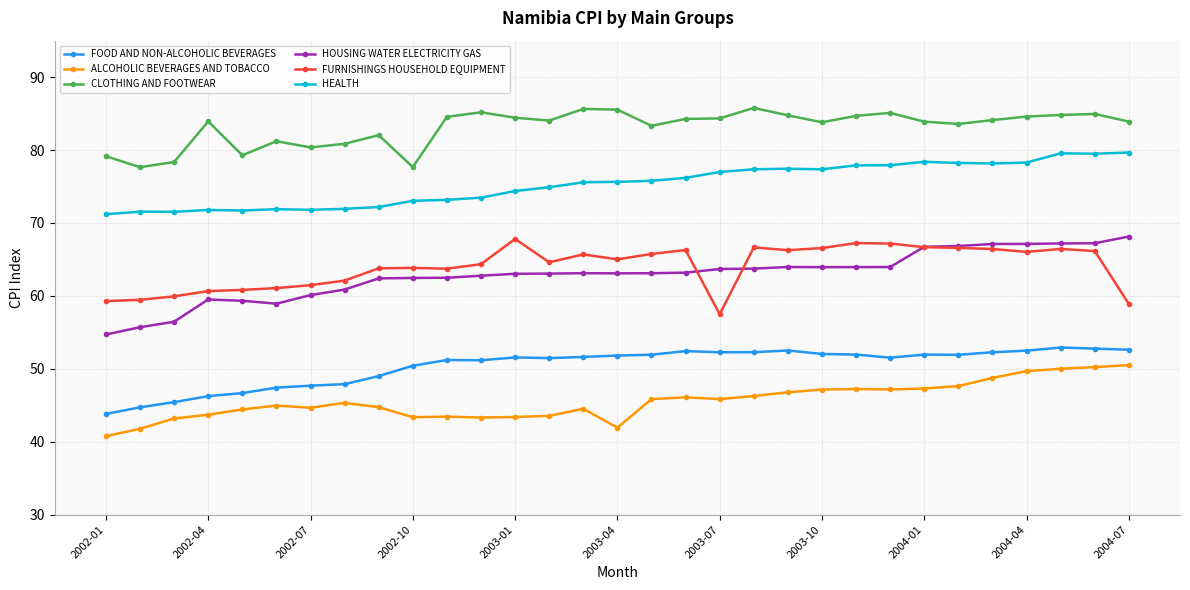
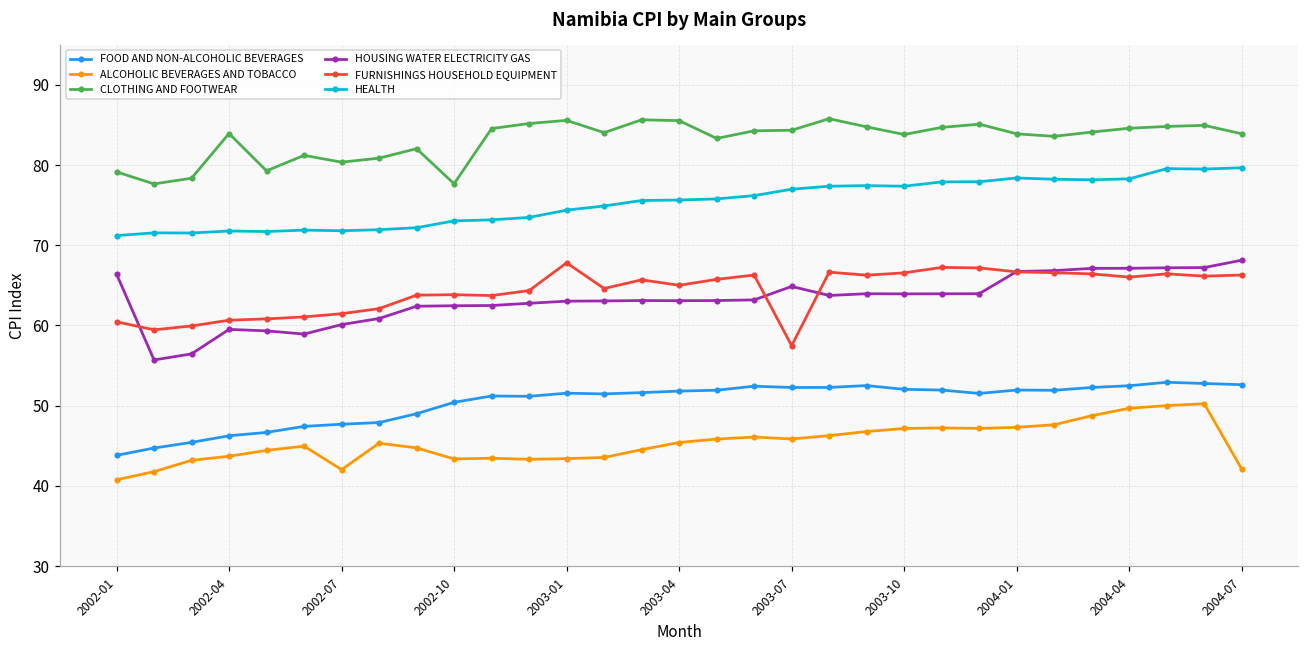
HOUSING WATER ELECTRICITY GAS, 2002-01: 55 -> 66
FURNISHINGS HOUSEHOLD EQUIPMENT, 2002-01: 59 -> 60
ALCOHOLIC BEVERAGES AND TOBACCO, 2002-07: 45 -> 42
CLOTHING AND FOOTWEAR, 2003-01: 84 -> 86
ALCOHOLIC BEVERAGES AND TOBACCO, 2003-04: 42 -> 45
HOUSING WATER ELECTRICITY GAS, 2003-07: 64 -> 65
ALCOHOLIC BEVERAGES AND TOBACCO, 2004-07: 51 -> 42
FURNISHINGS HOUSEHOLD EQUIPMENT, 2004-07: 59 -> 66
